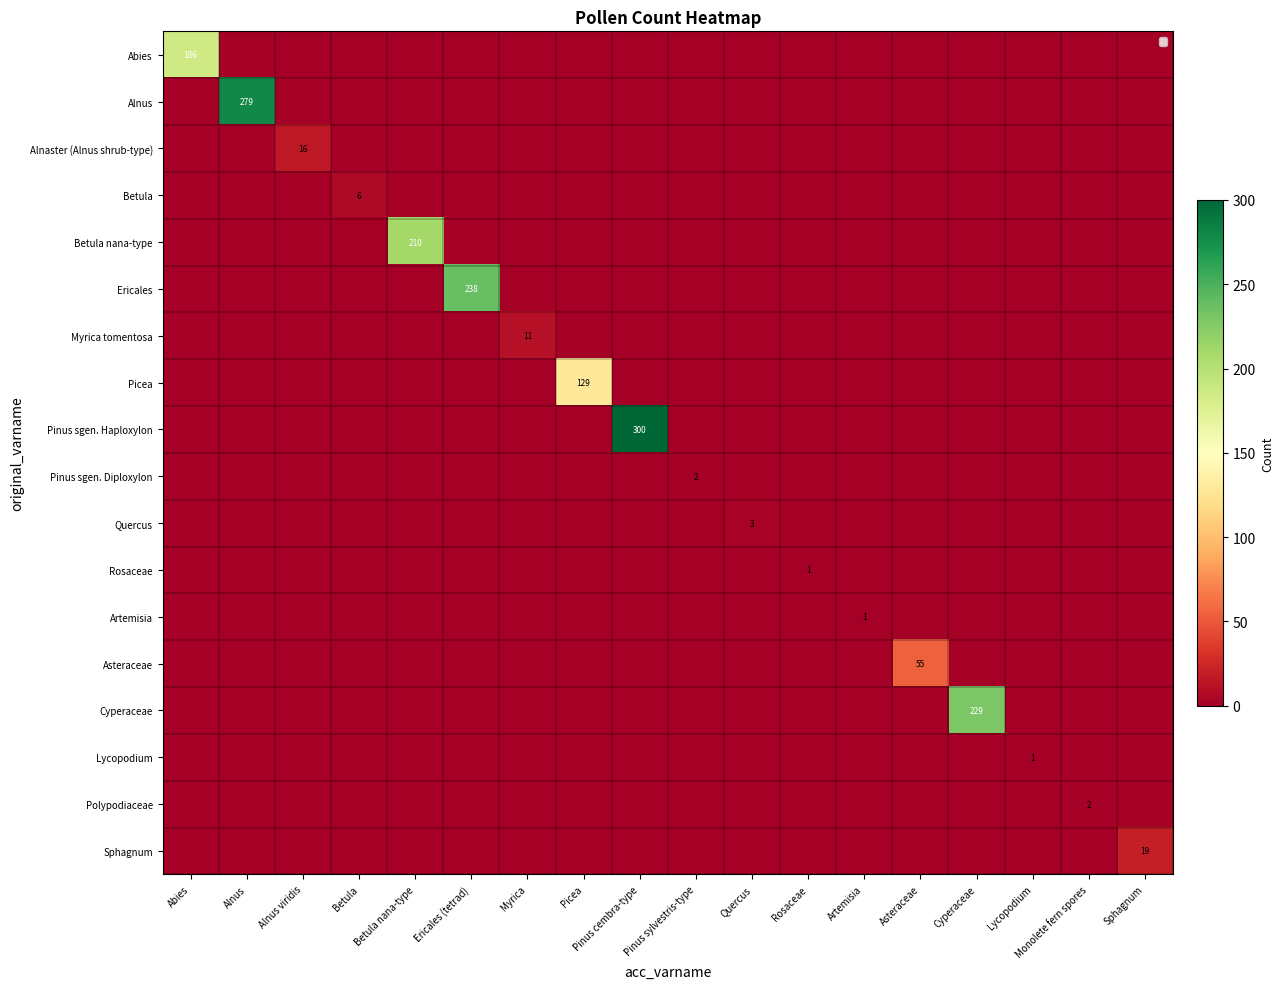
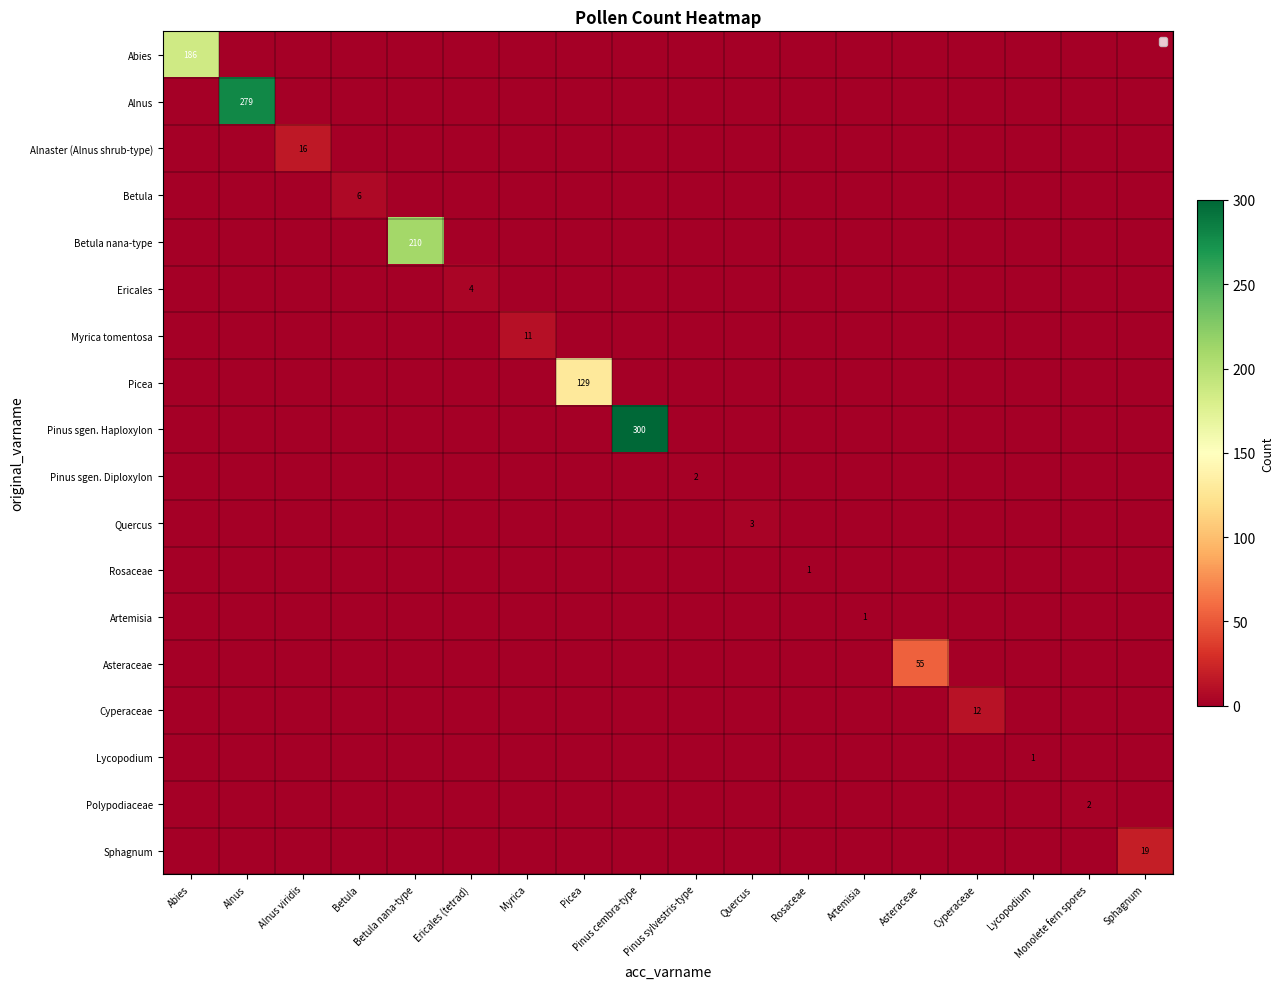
Ericales, Ericales (tetrad): 238 -> 4
Cyperaceae, Cyperaceae: 229 -> 12
